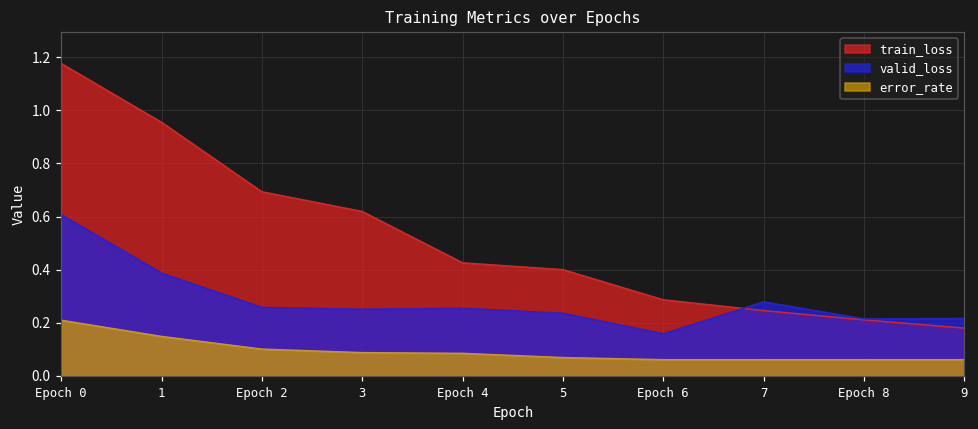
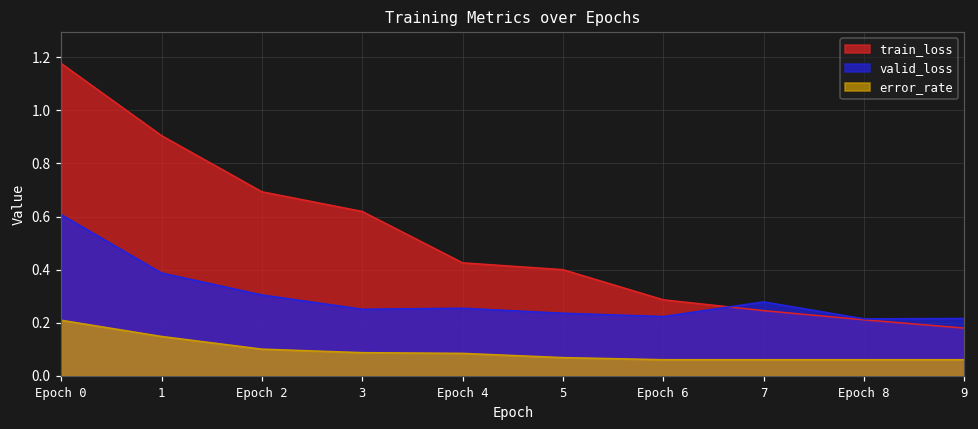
train_loss, 1: 0.95 -> 0.90
valid_loss, Epoch 2: 0.26 -> 0.30
valid_loss, Epoch 6: 0.16 -> 0.22
